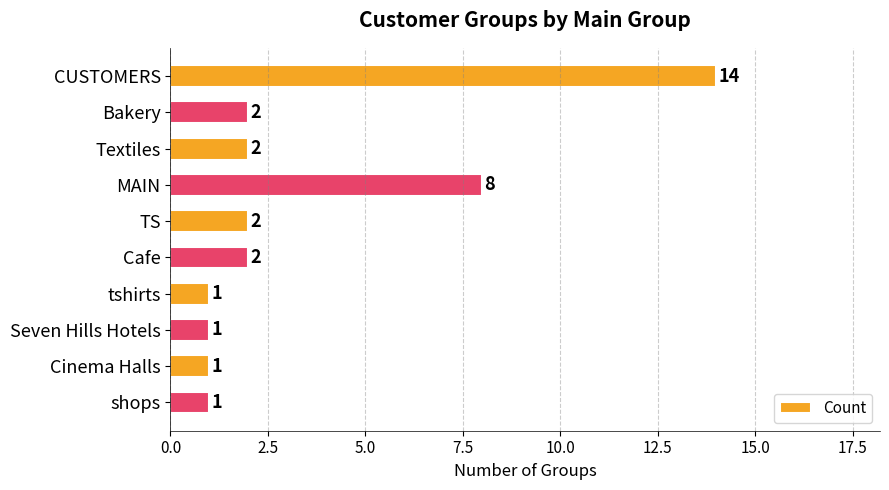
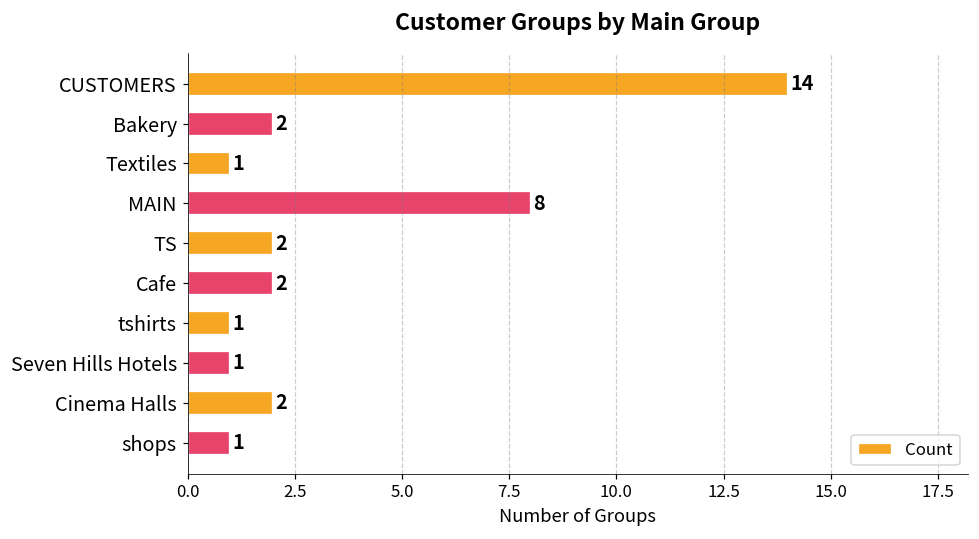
Textiles: 2 -> 1
Cinema Halls: 1 -> 2
